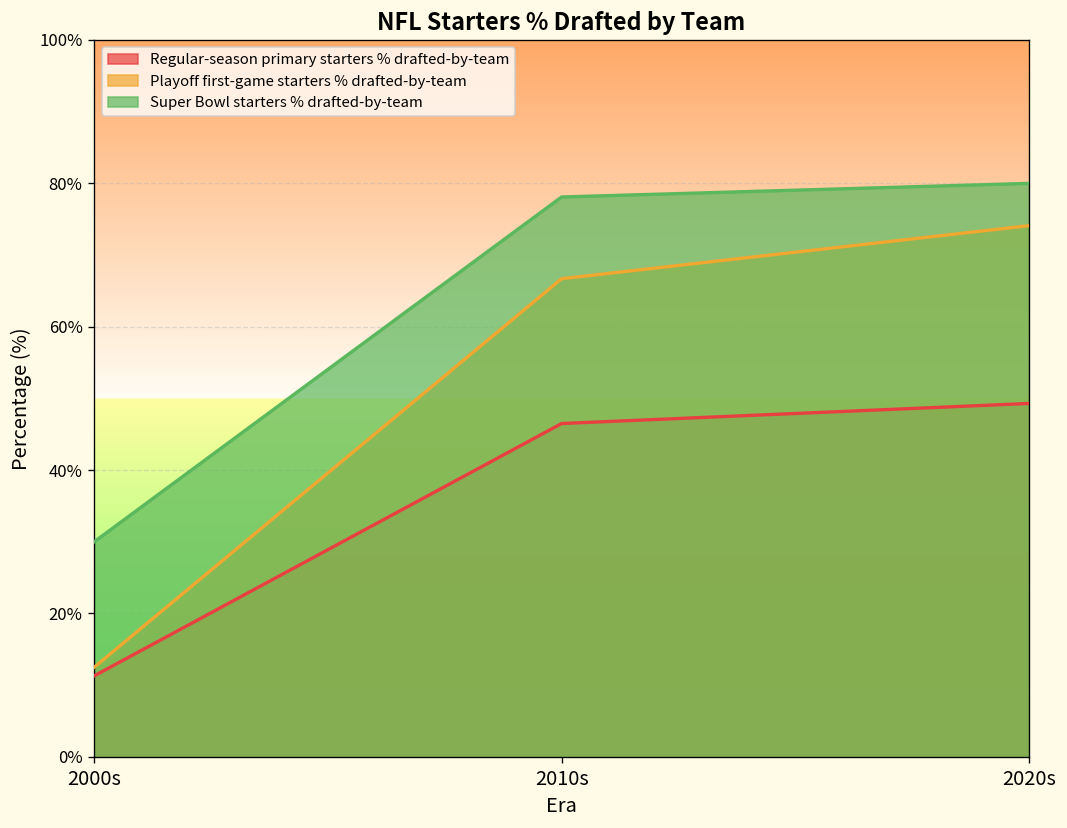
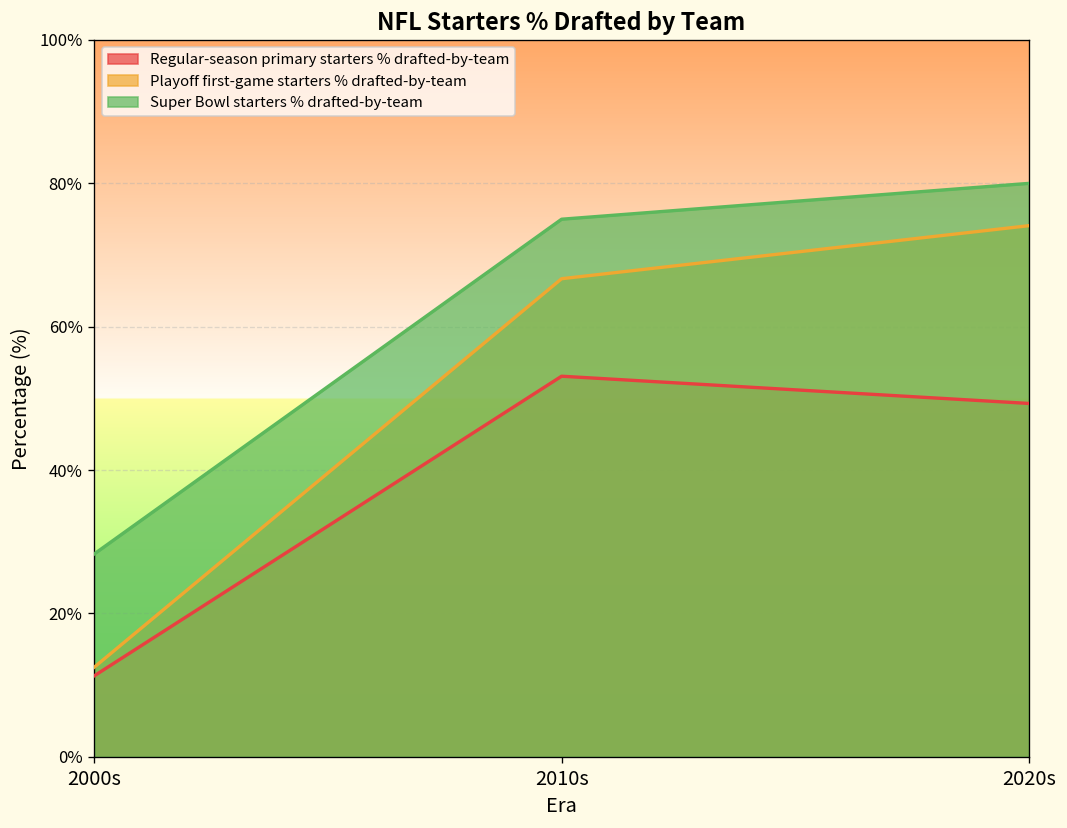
Super Bowl starters % drafted-by-team, 2000s: 30% -> 28%
Regular-season primary starters % drafted-by-team, 2010s: 47% -> 53%
Super Bowl starters % drafted-by-team, 2010s: 78% -> 75%
